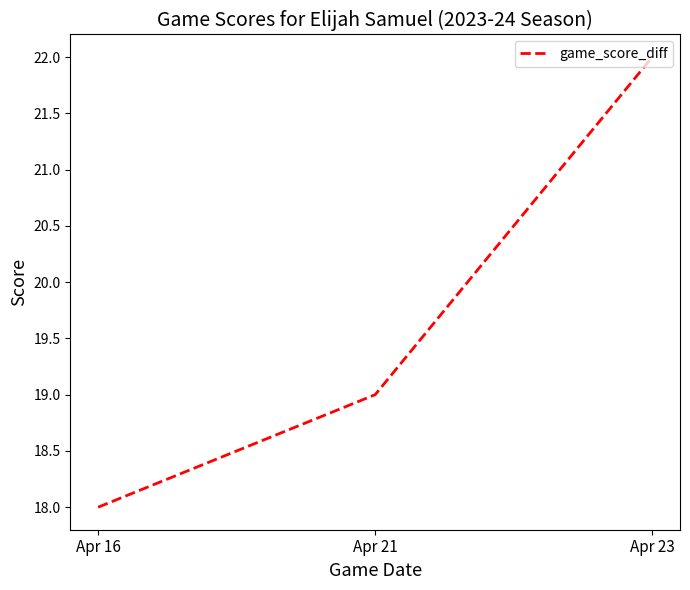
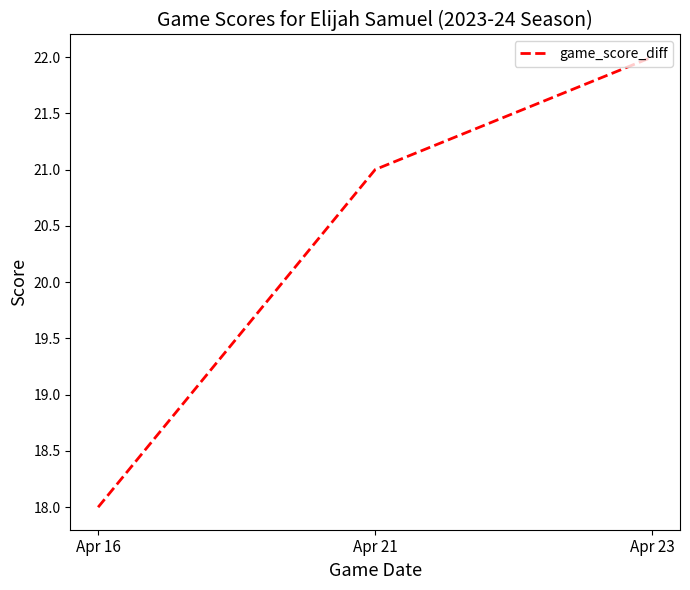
Apr 21: 19 -> 21
